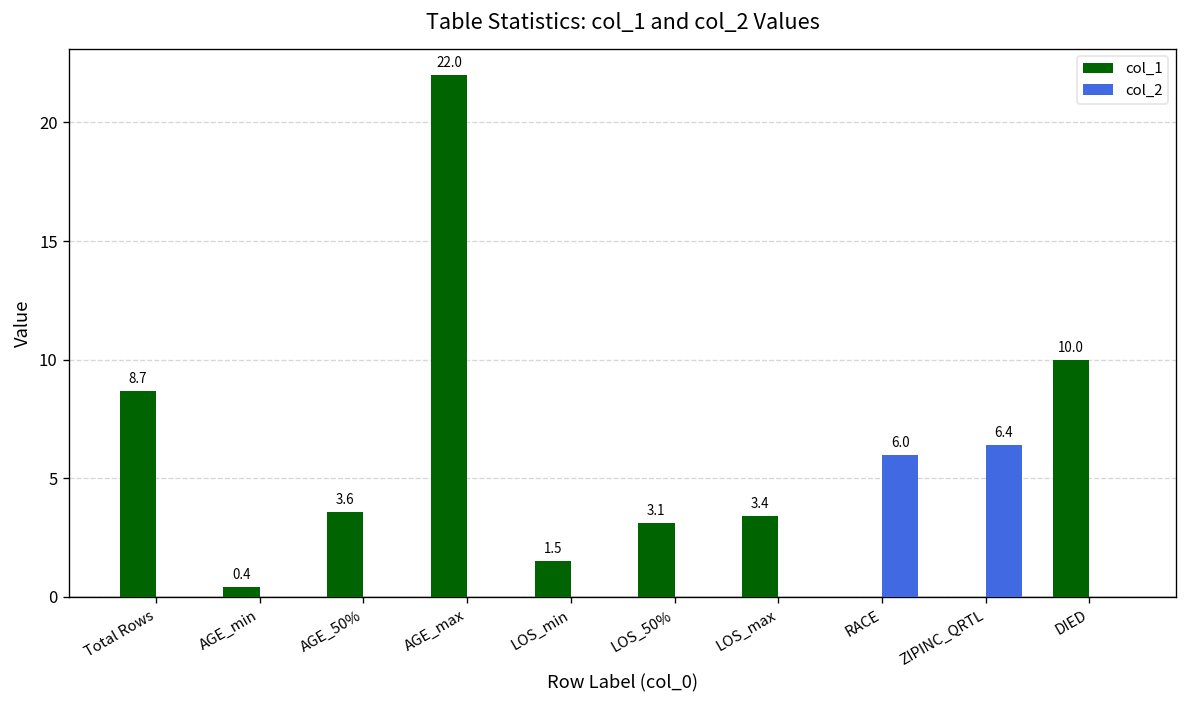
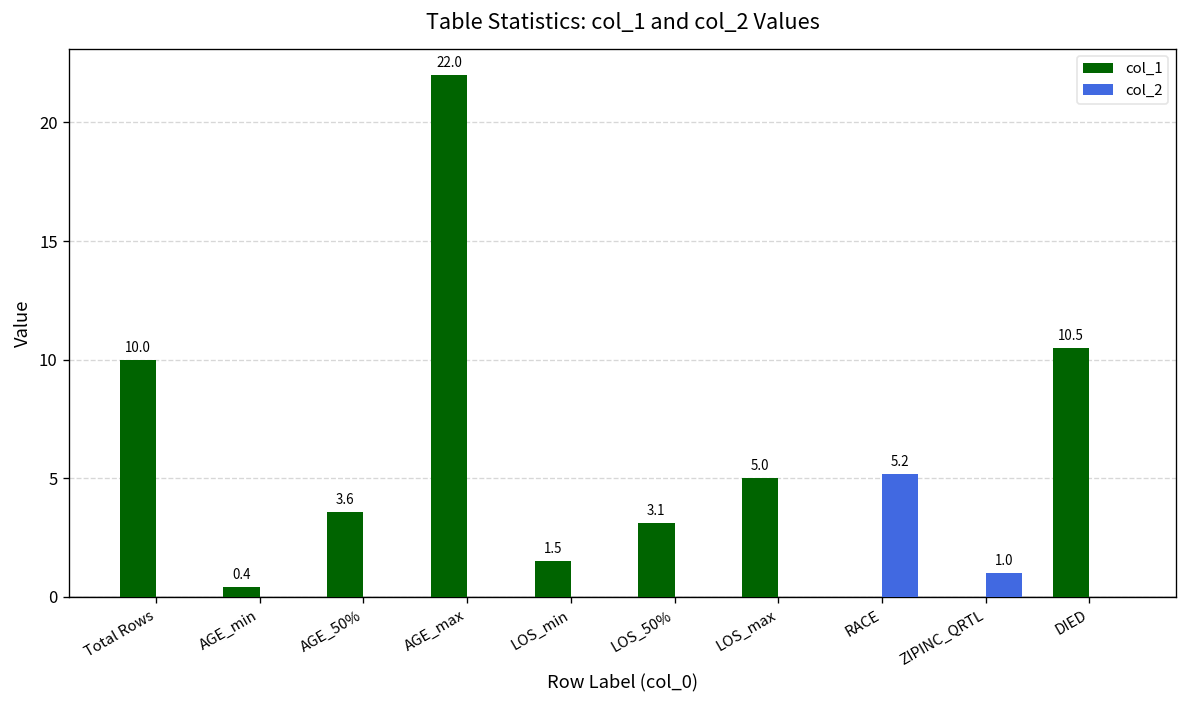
col_1, Total Rows: 8.7 -> 10.0
col_1, LOS_max: 3.4 -> 5.0
col_2, RACE: 6.0 -> 5.2
col_2, ZIPINC_QRTL: 6.4 -> 1.0
col_1, DIED: 10.0 -> 10.5
